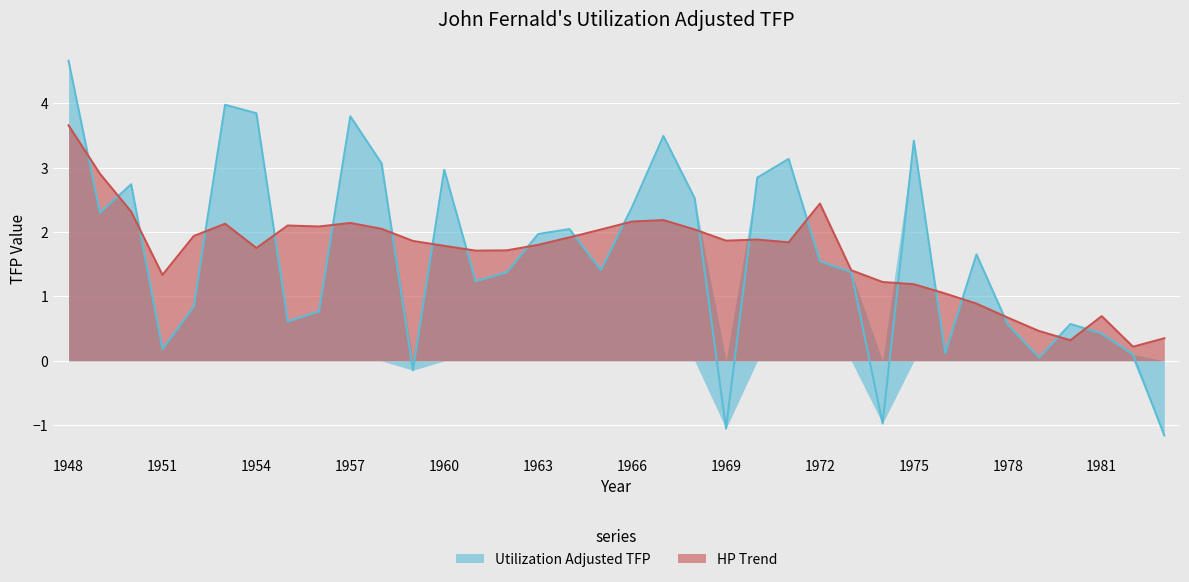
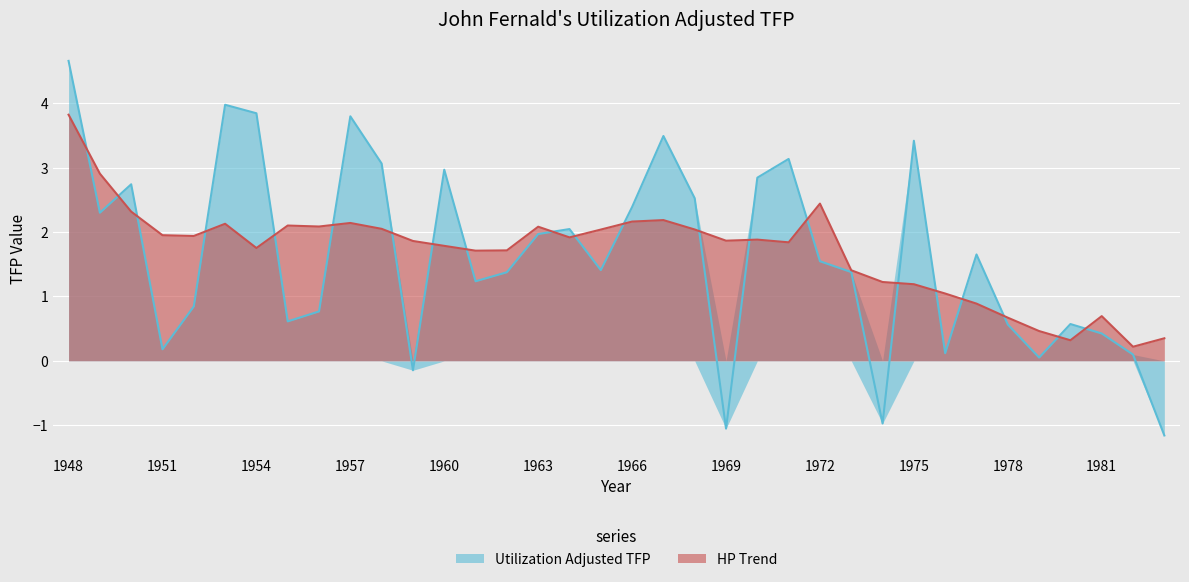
HP Trend, 1948: 3.7 -> 3.8
HP Trend, 1951: 1.3 -> 2.0
HP Trend, 1963: 1.8 -> 2.1
